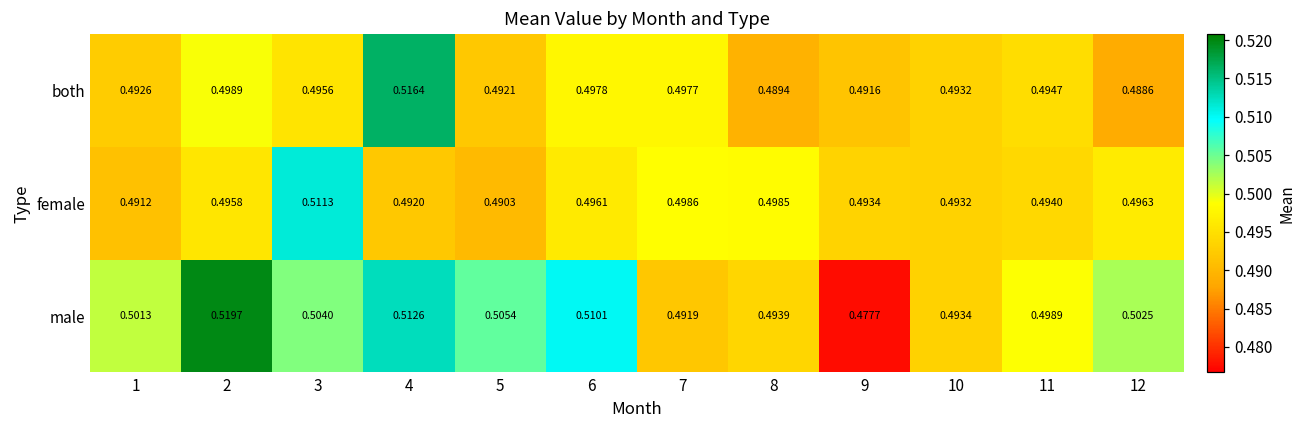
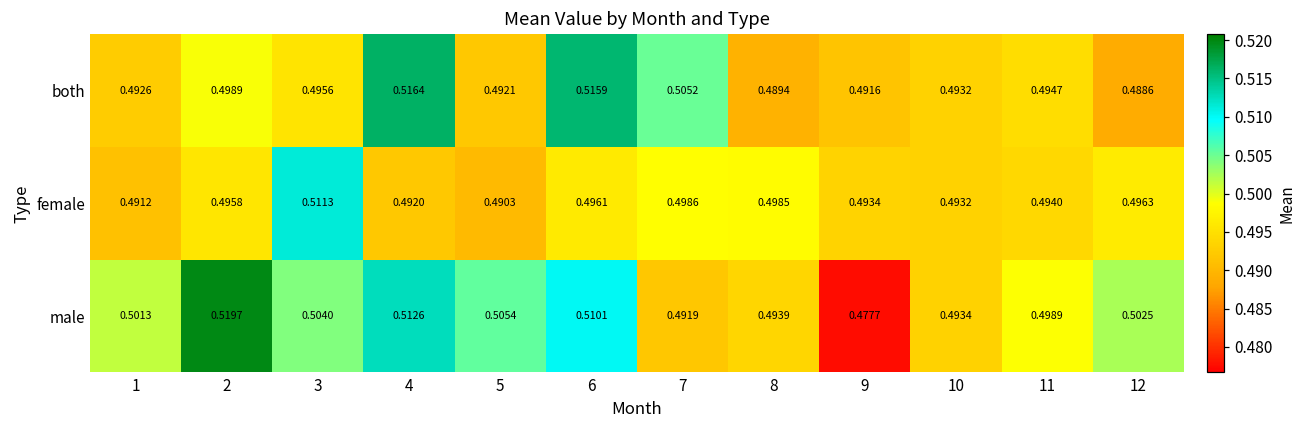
both, 6: 0.4978 -> 0.5159
both, 7: 0.4977 -> 0.5052
